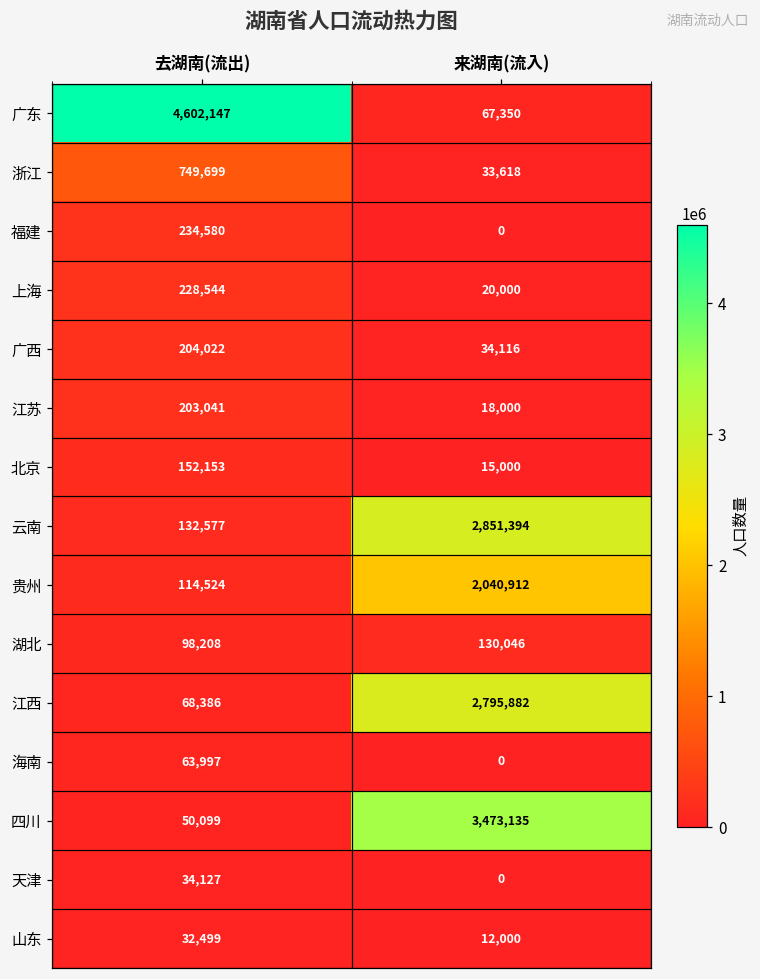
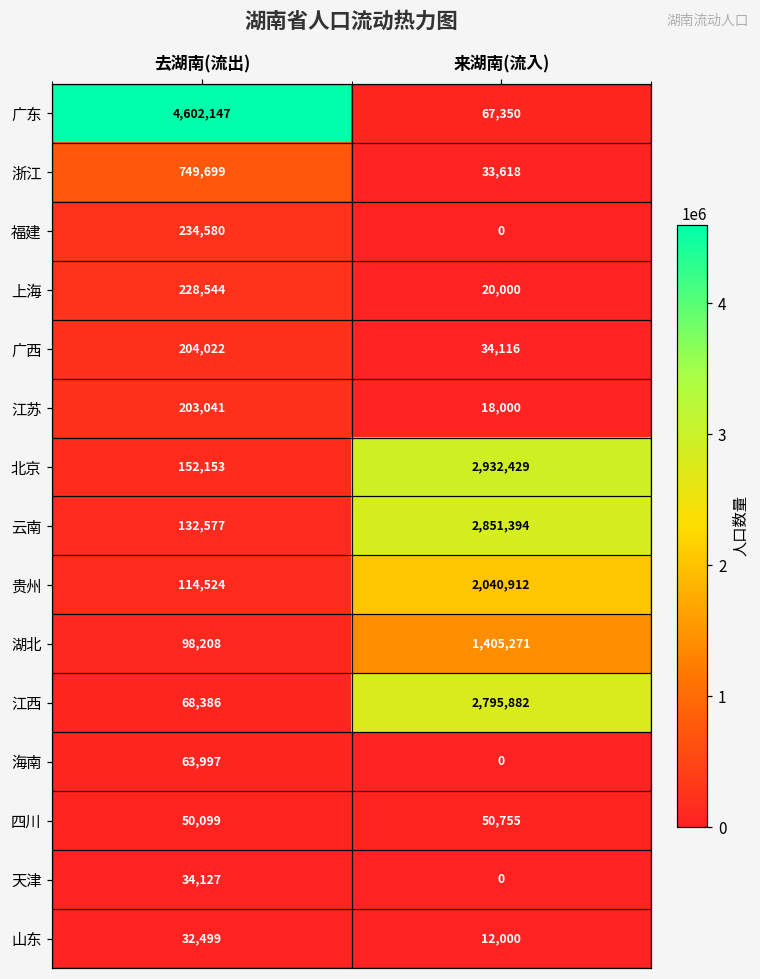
北京, 来湖南(流入): 15,000 -> 2,932,429
湖北, 来湖南(流入): 130,046 -> 1,405,271
四川, 来湖南(流入): 3,473,135 -> 50,755
